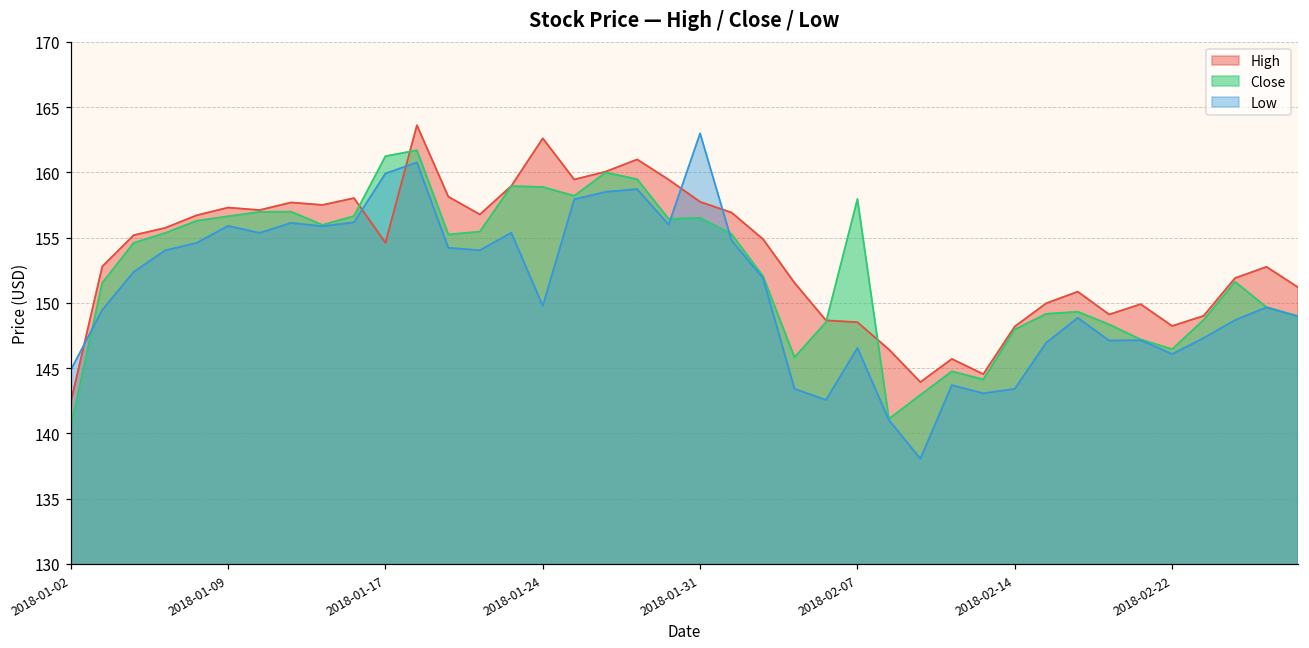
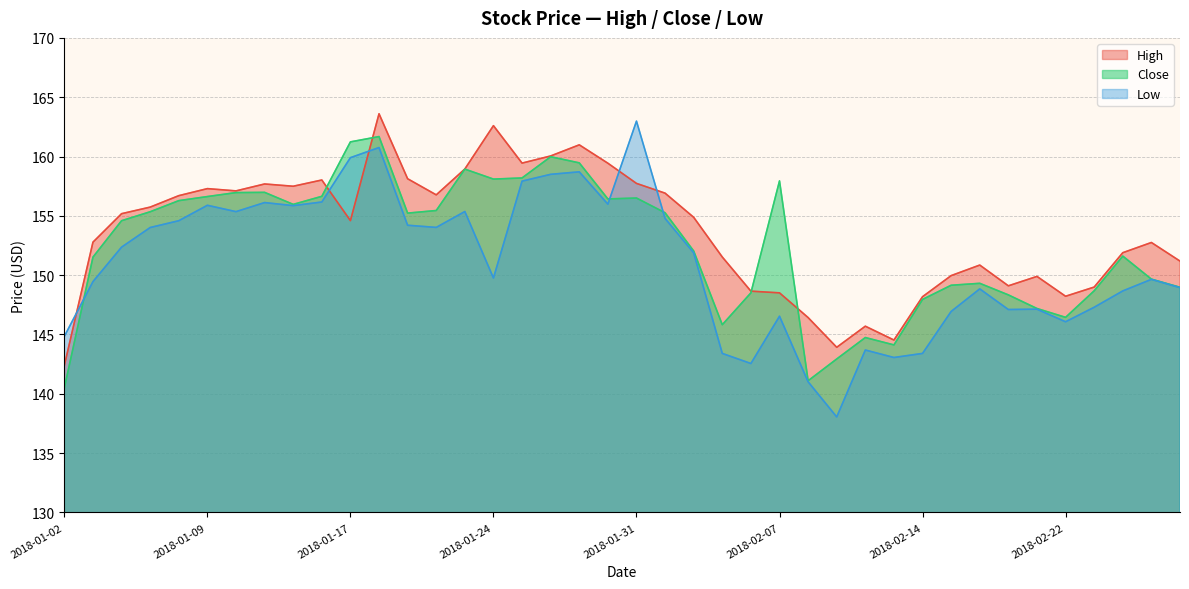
Close, 2018-01-24: 158.9 -> 158.1
